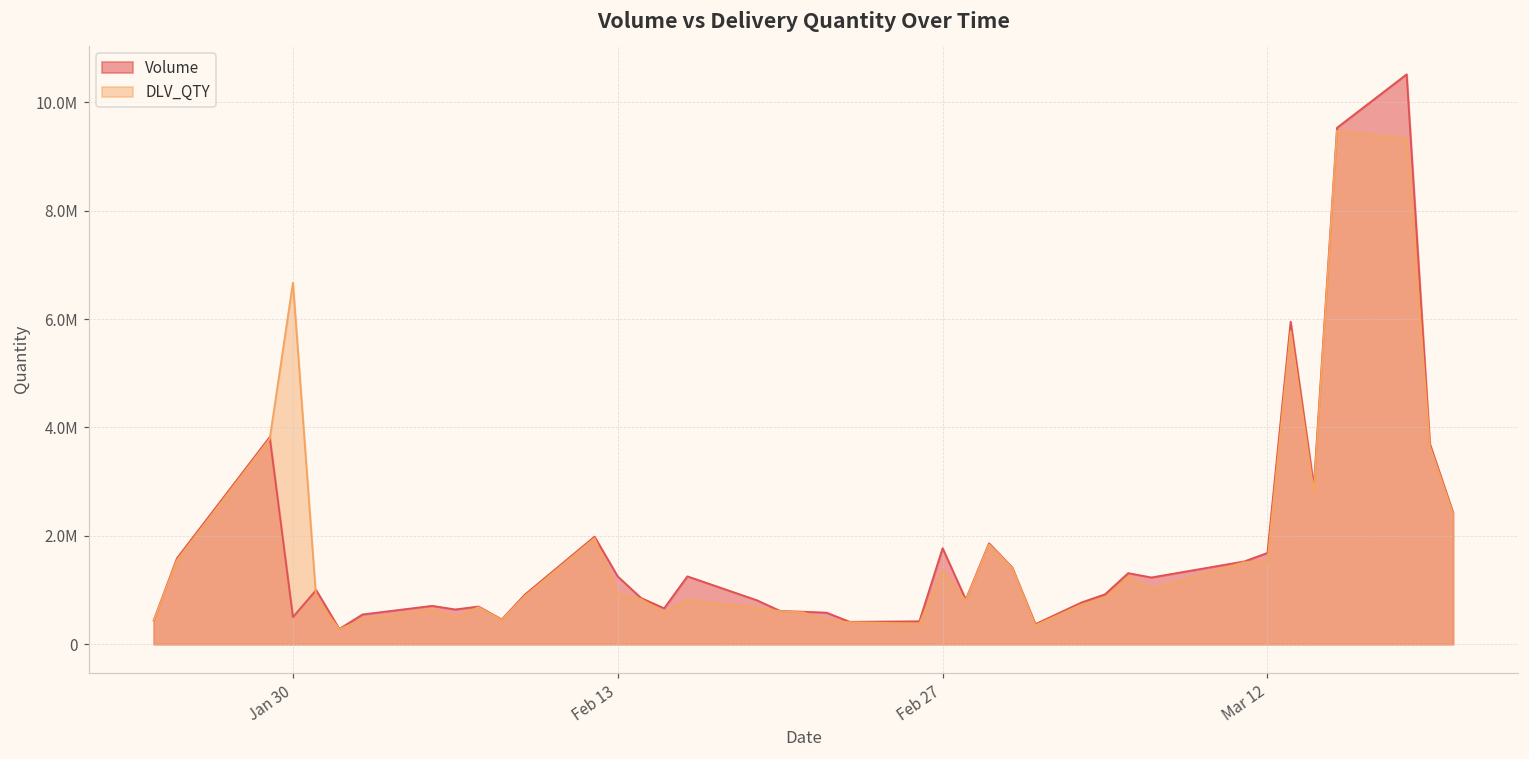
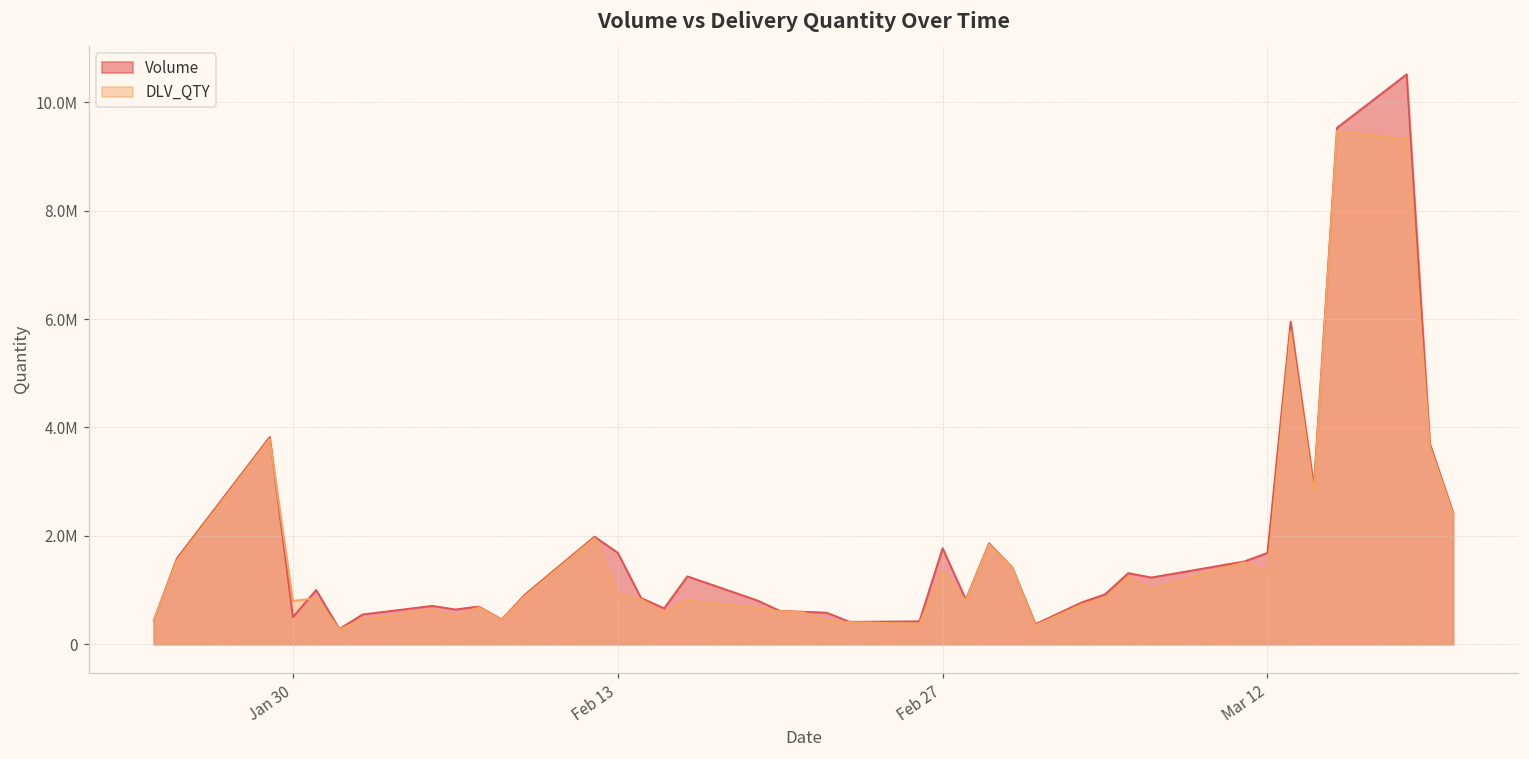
DLV_QTY, Jan 30: 6700000 -> 800000
Volume, Feb 13: 1200000 -> 1700000
DLV_QTY, Mar 12: 1500000 -> 1300000
